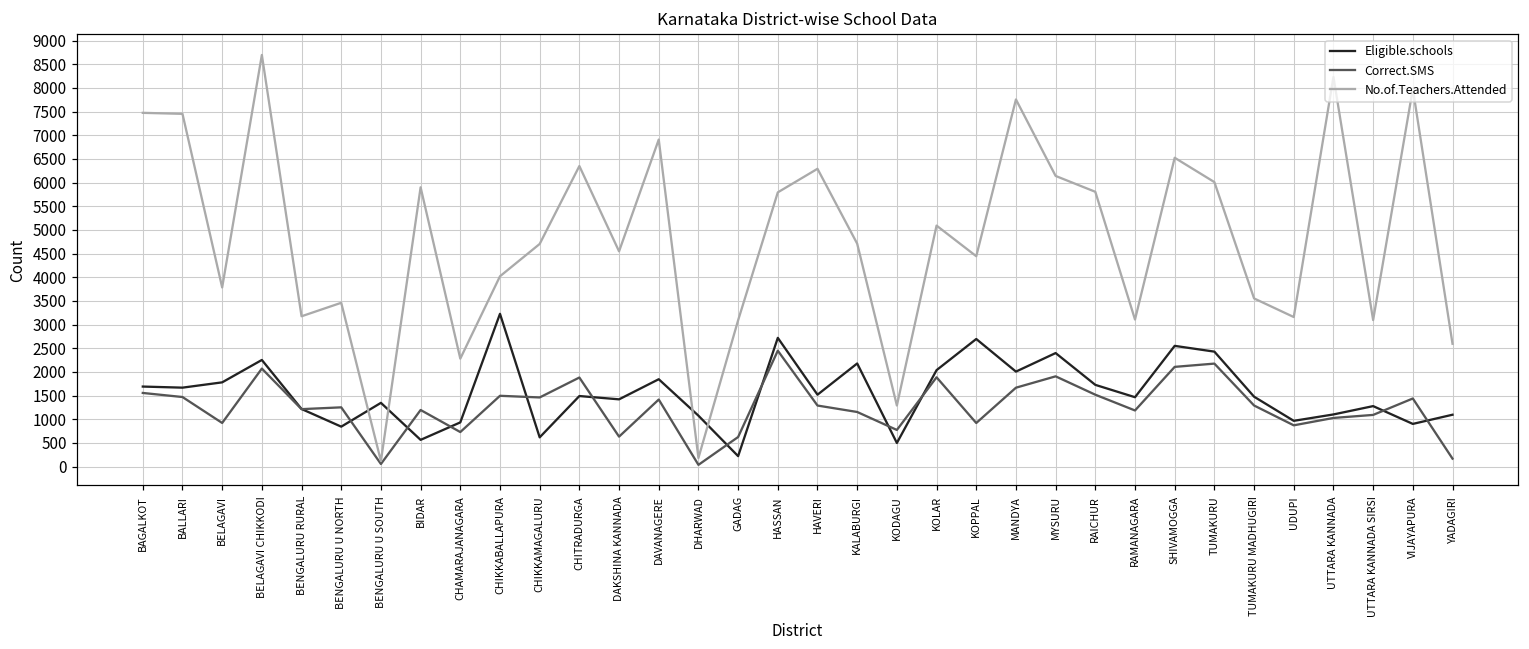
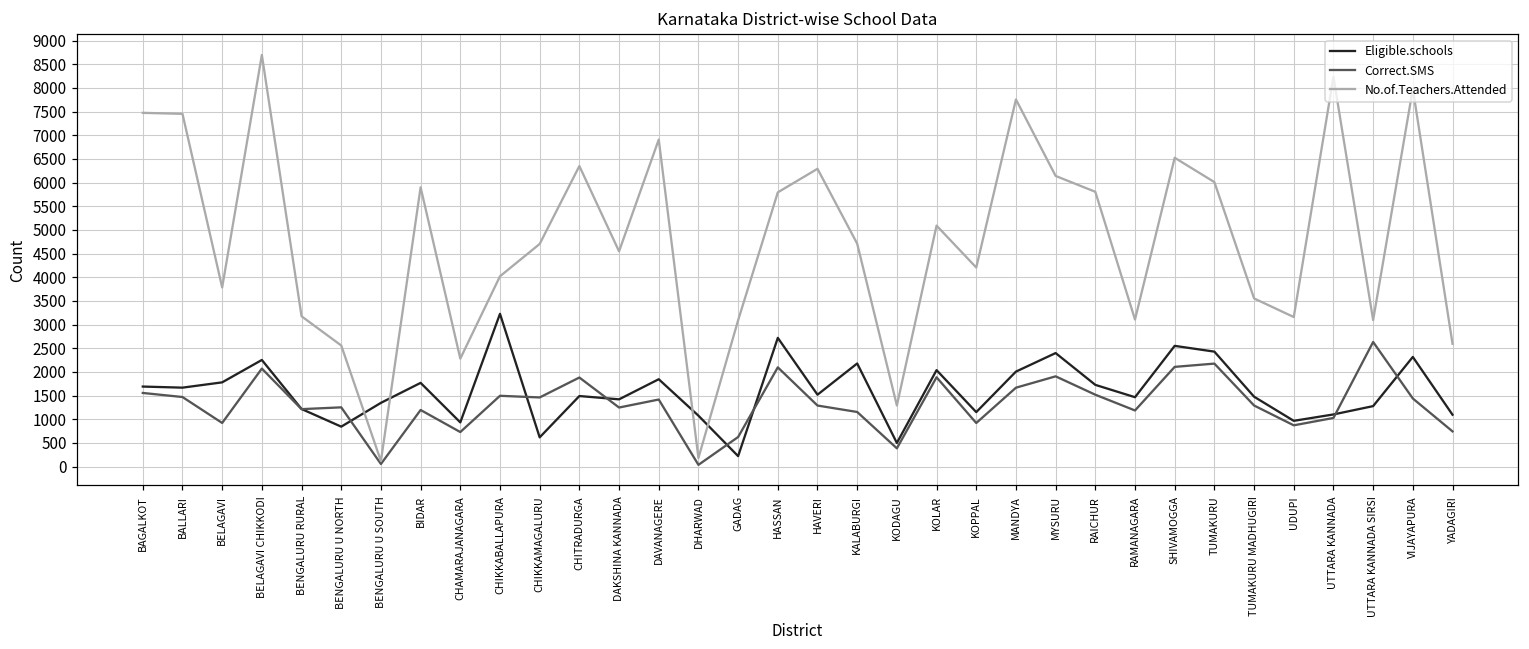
No.of.Teachers.Attended, BENGALURU U NORTH: 3500 -> 2600
Eligible.schools, BIDAR: 600 -> 1800
Correct.SMS, DAKSHINA KANNADA: 600 -> 1200
Correct.SMS, HASSAN: 2400 -> 2100
Correct.SMS, KODAGU: 800 -> 400
Eligible.schools, KOPPAL: 2700 -> 1200
No.of.Teachers.Attended, KOPPAL: 4400 -> 4200
Correct.SMS, UTTARA KANNADA SIRSI: 1100 -> 2600
Eligible.schools, VIJAYAPURA: 900 -> 2300
Correct.SMS, YADAGIRI: 200 -> 700
